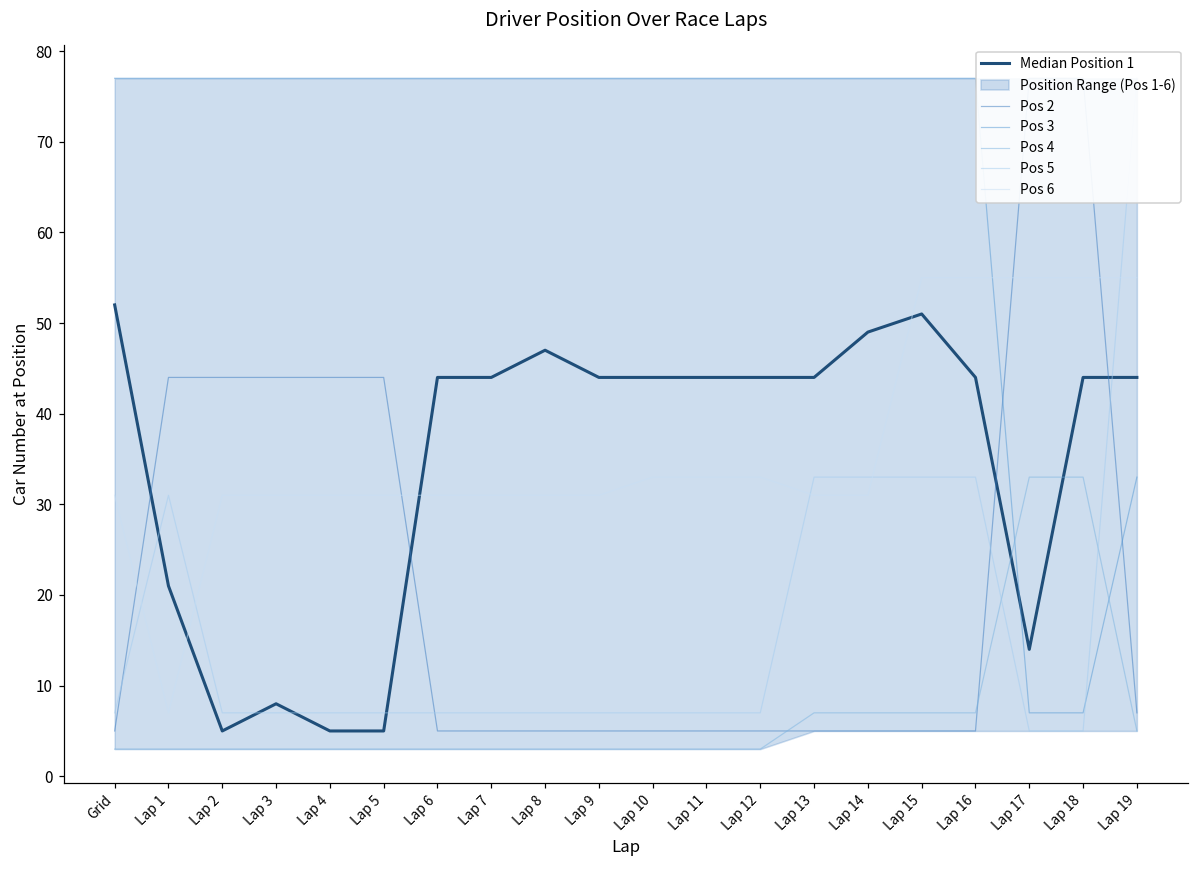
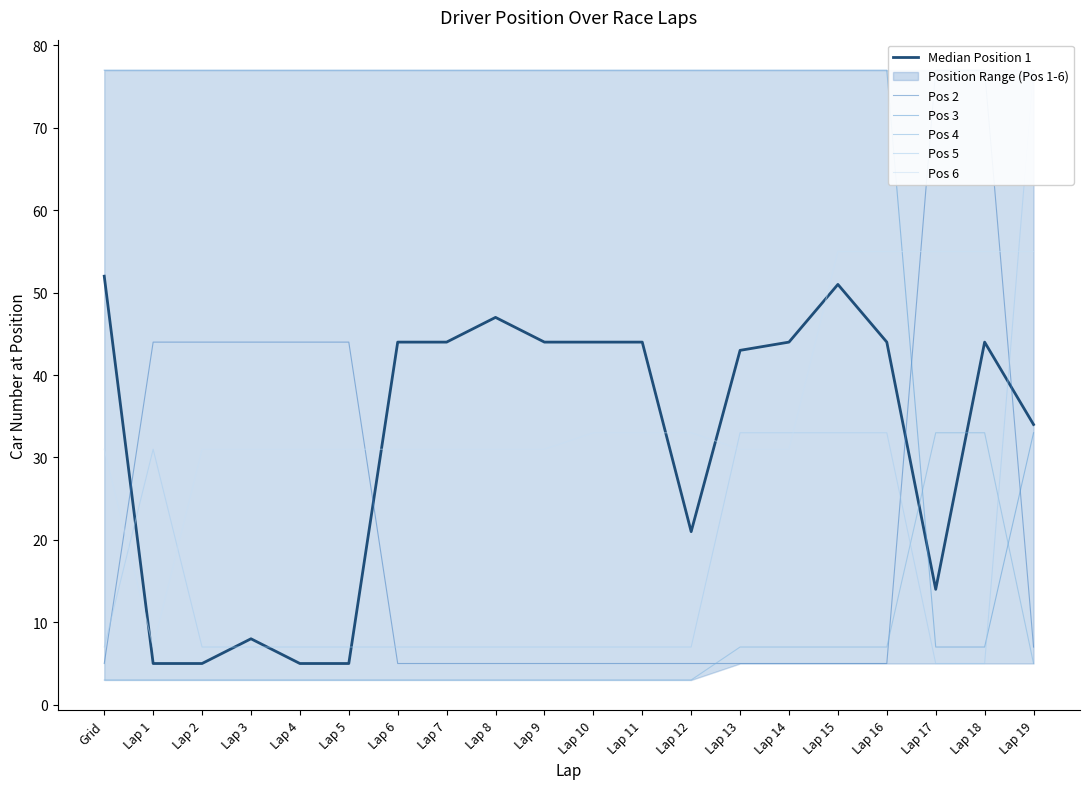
Median Position 1, Lap 1: 21 -> 5
Median Position 1, Lap 12: 44 -> 21
Median Position 1, Lap 13: 44 -> 43
Median Position 1, Lap 14: 49 -> 44
Median Position 1, Lap 19: 44 -> 34
